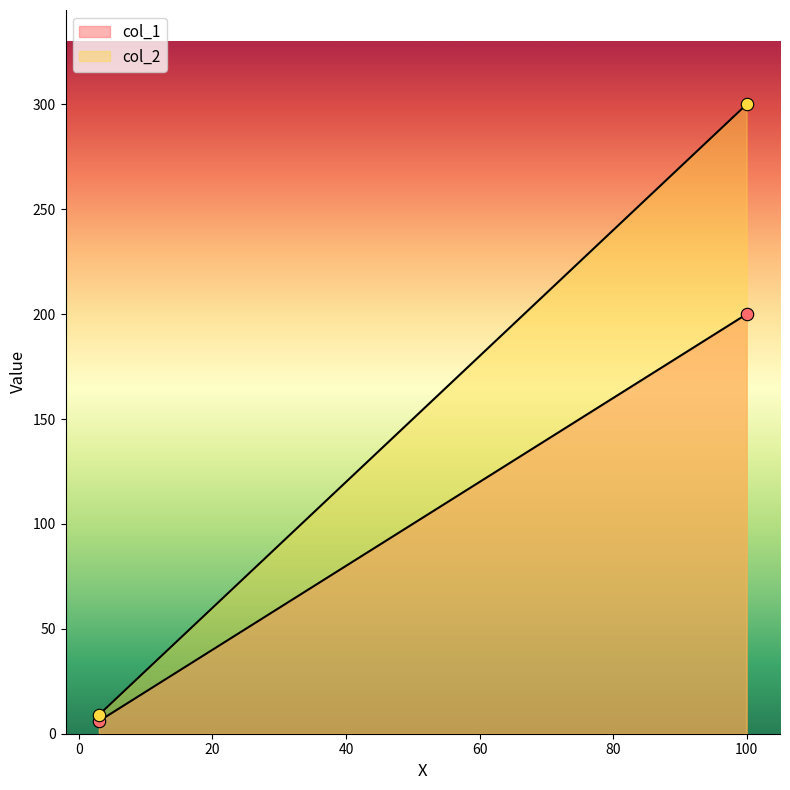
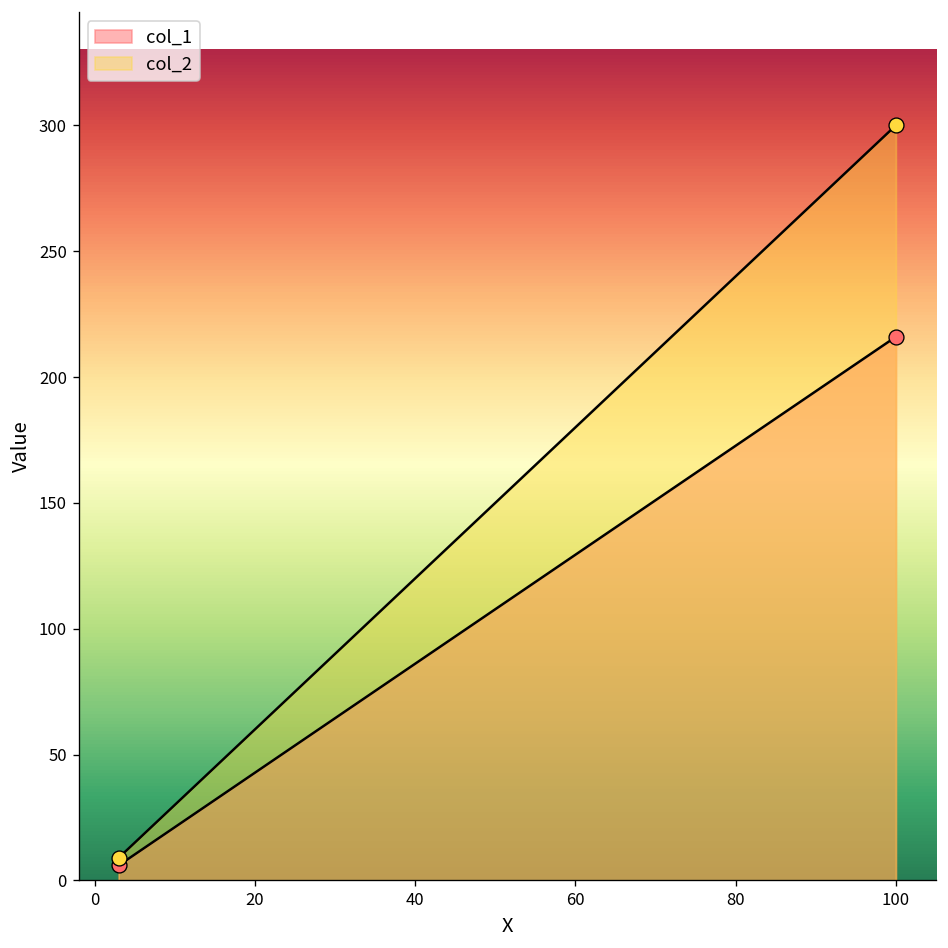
col_1, 100: 200 -> 216
